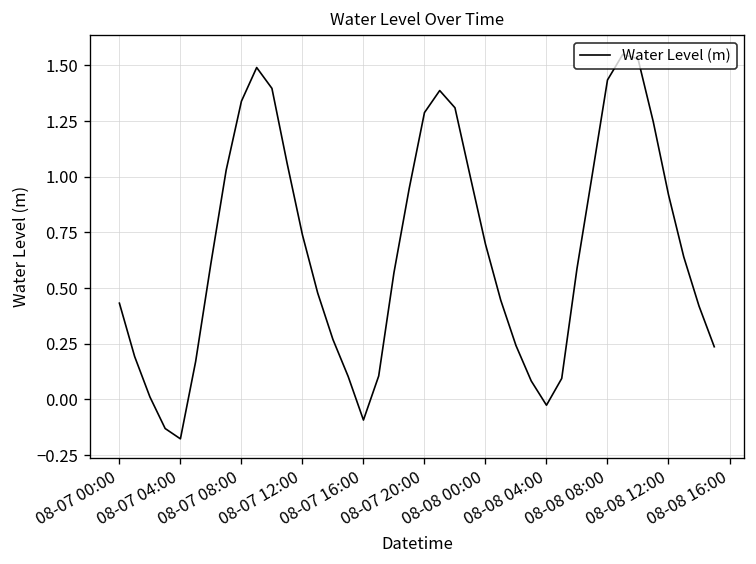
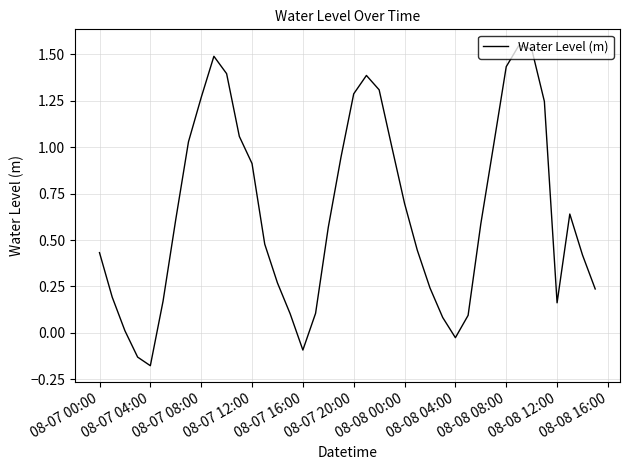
08-07 08:00: 1.34 -> 1.27
08-07 12:00: 0.74 -> 0.91
08-08 12:00: 0.92 -> 0.16
